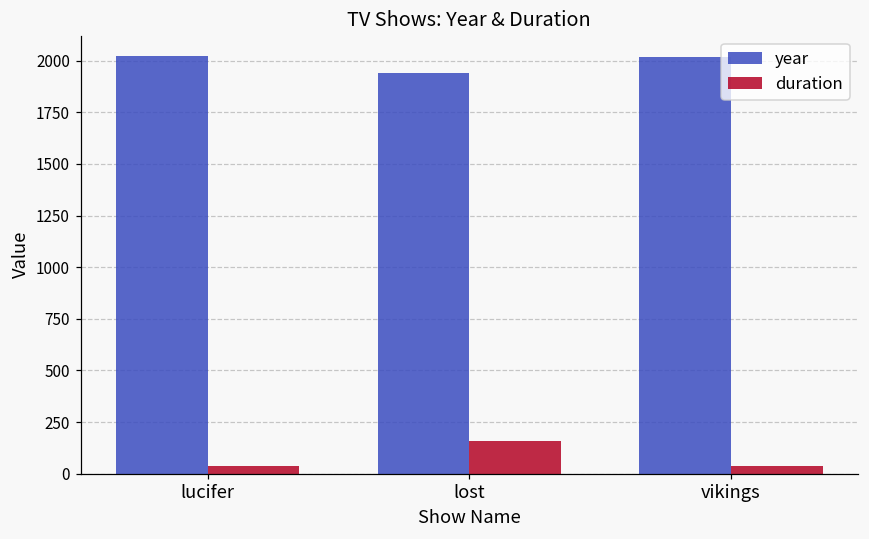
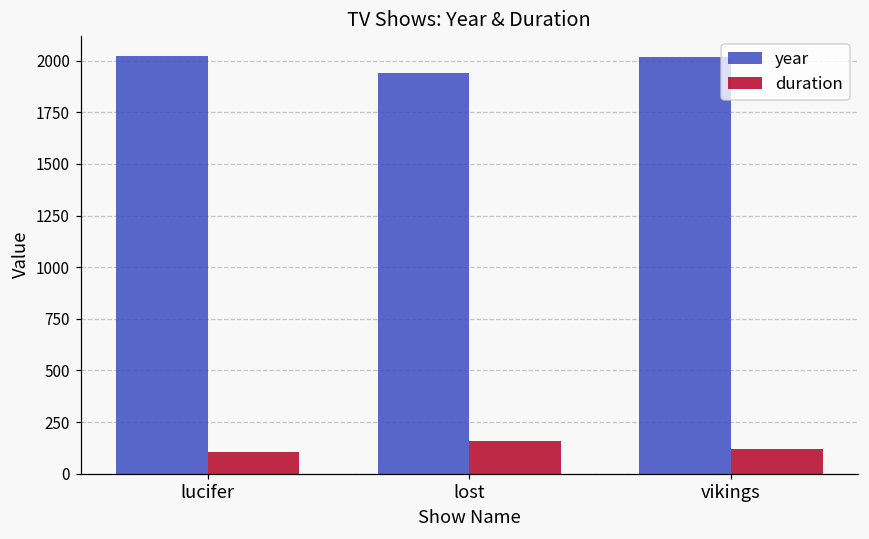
duration, lucifer: 40 -> 100
duration, vikings: 40 -> 120
